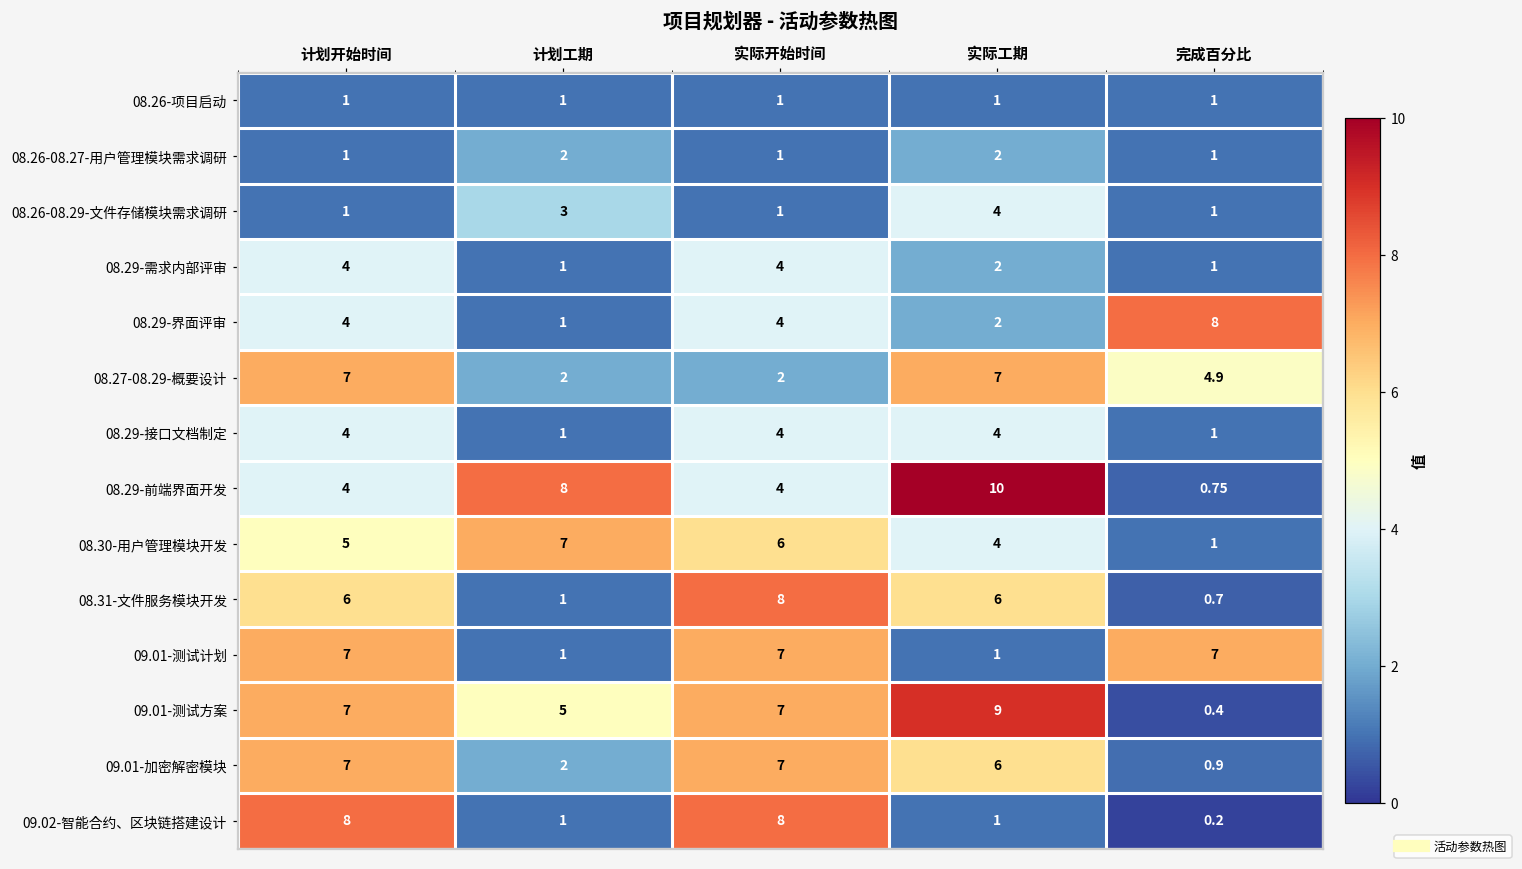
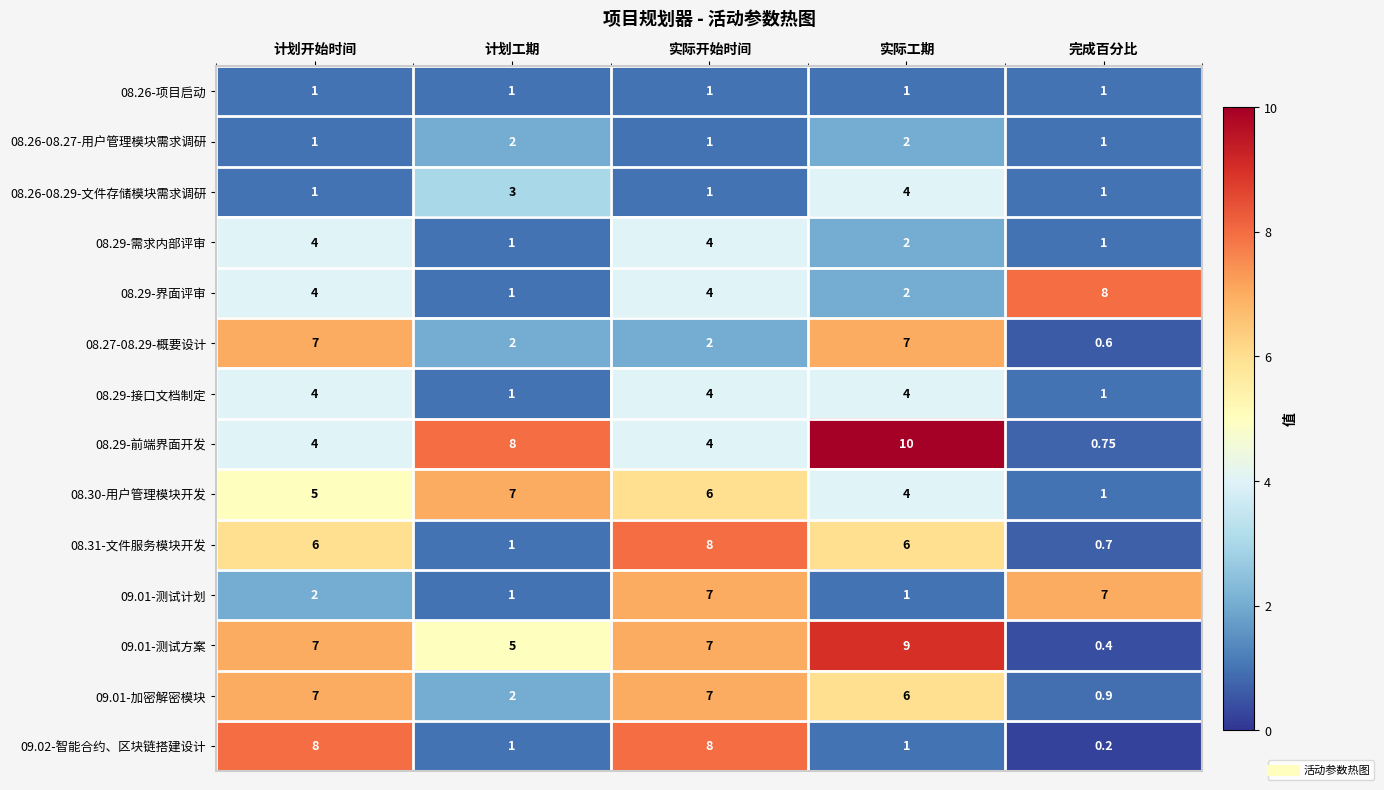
08.27-08.29-概要设计, 完成百分比: 4.9 -> 0.6
09.01-测试计划, 计划开始时间: 7 -> 2
